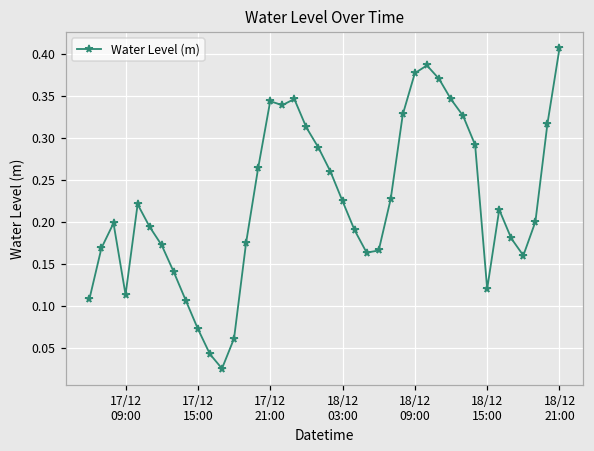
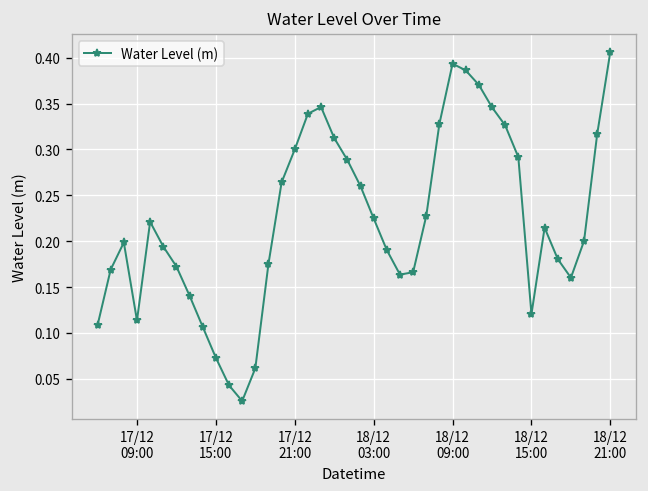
17/12 21:00: 0.34 -> 0.30
18/12 09:00: 0.38 -> 0.39
